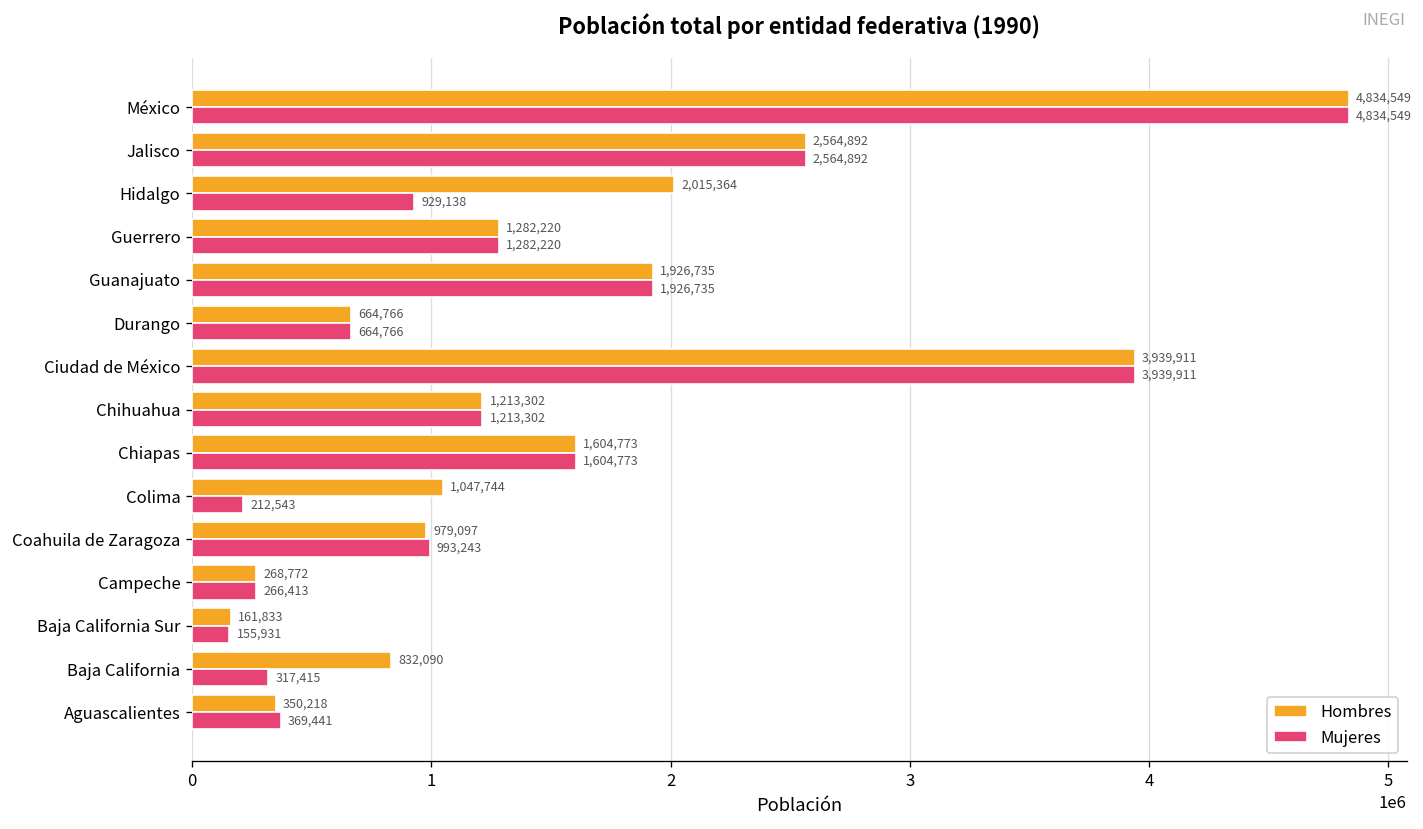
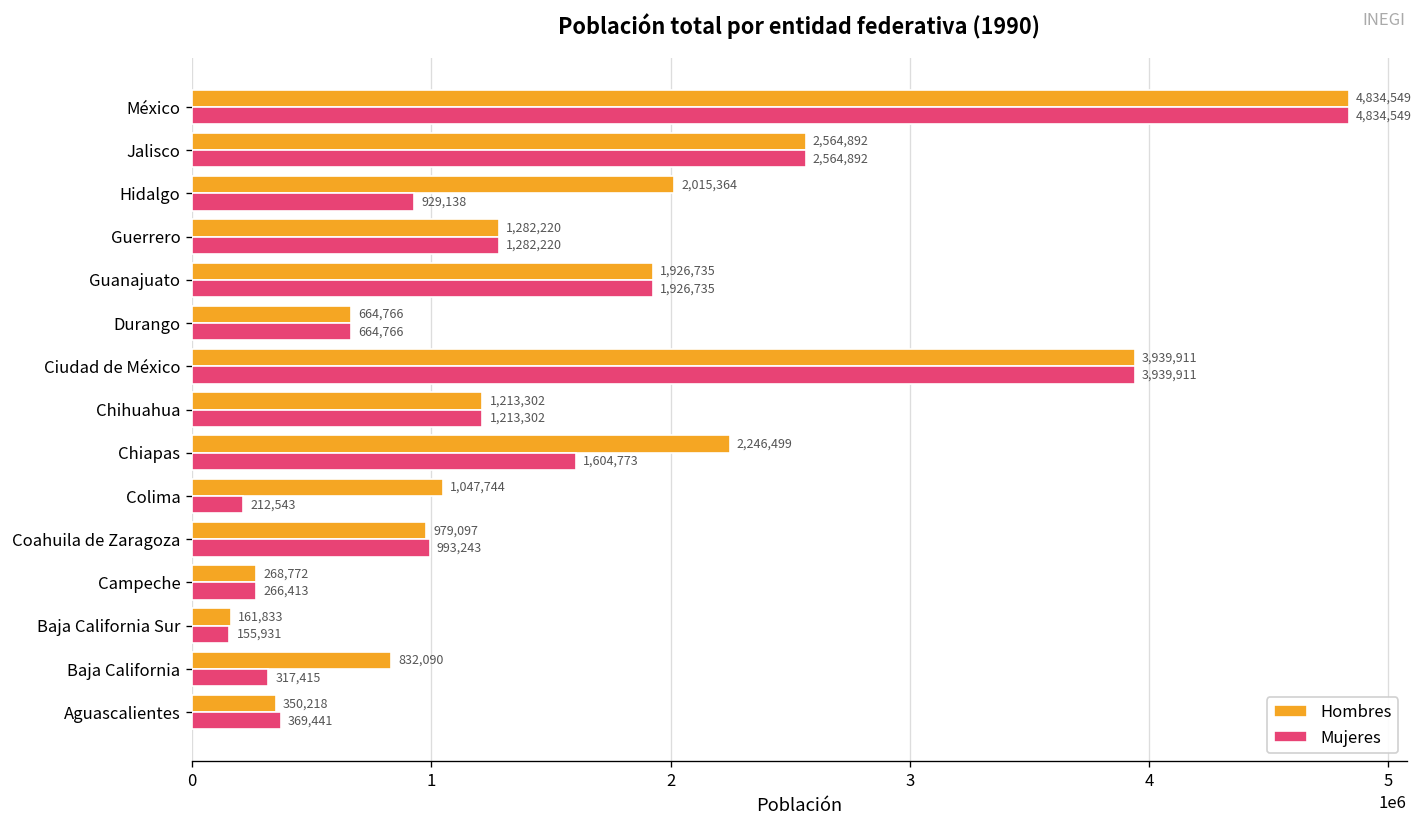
Hombres, Chiapas: 1,604,773 -> 2,246,499
